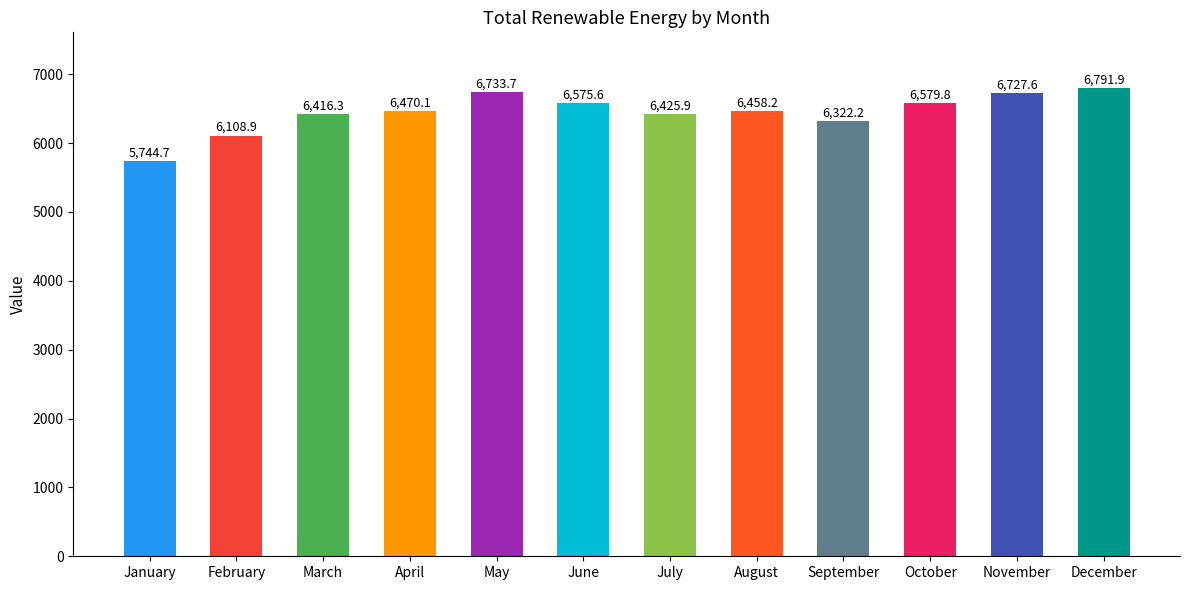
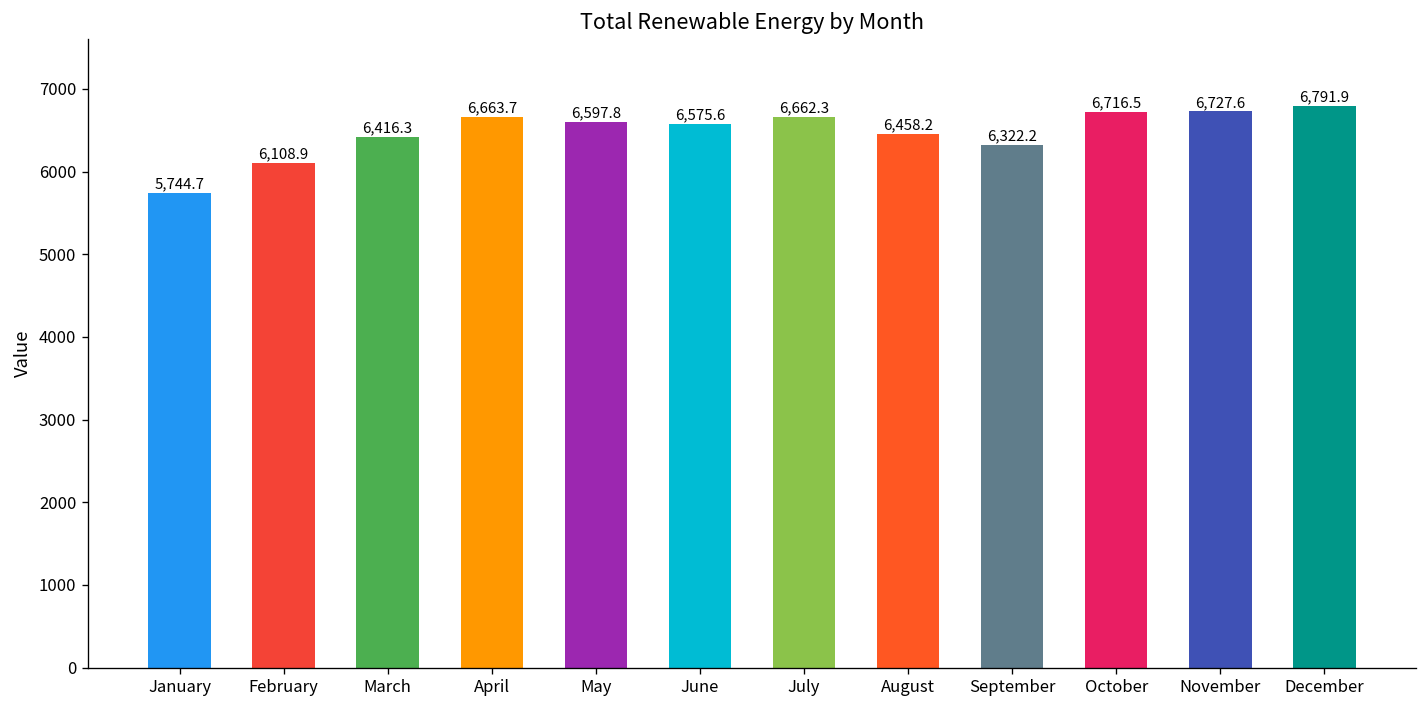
April: 6,470.1 -> 6,663.7
May: 6,733.7 -> 6,597.8
July: 6,425.9 -> 6,662.3
October: 6,579.8 -> 6,716.5
